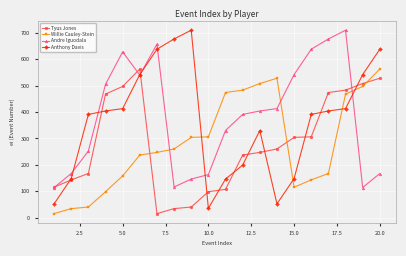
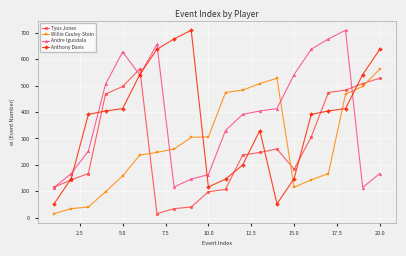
Anthony Davis, 10.0: 40 -> 120
Tyus Jones, 15.0: 300 -> 180
